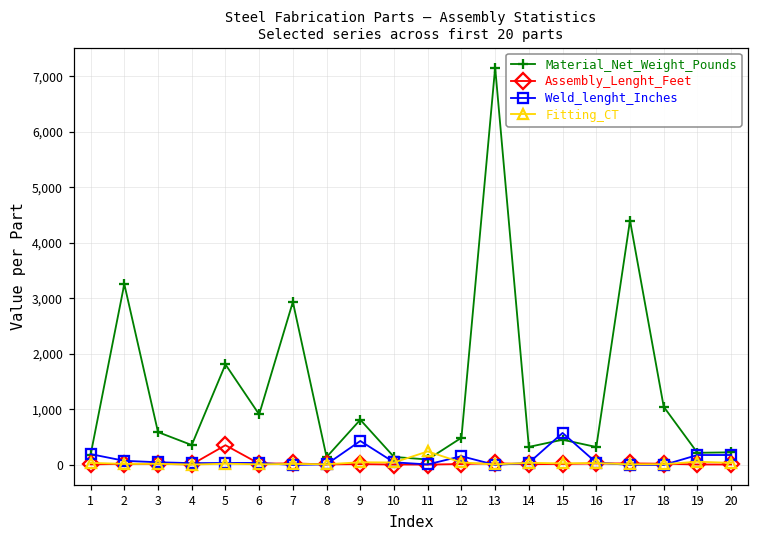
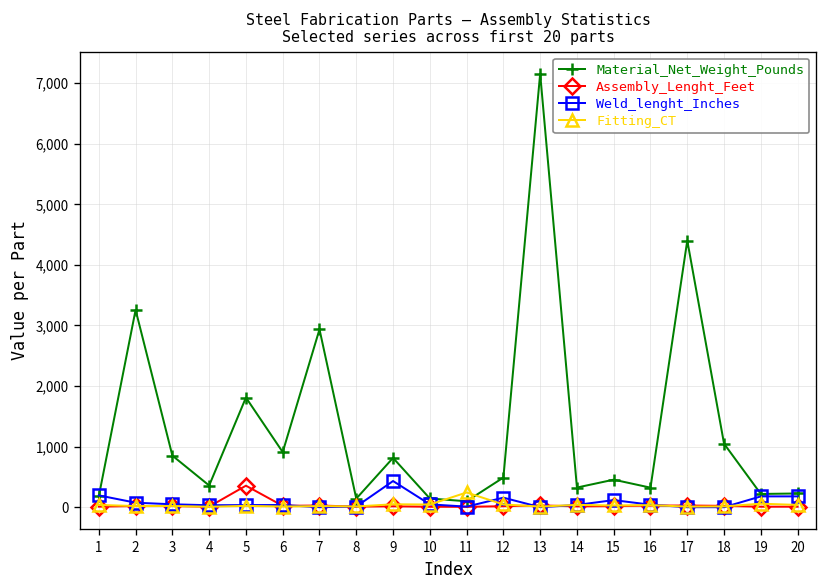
Material_Net_Weight_Pounds, 3: 600 -> 900
Weld_lenght_Inches, 15: 600 -> 100
